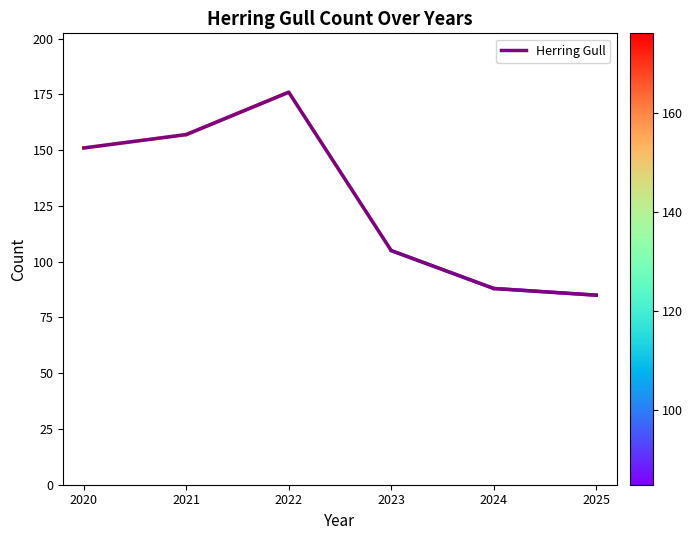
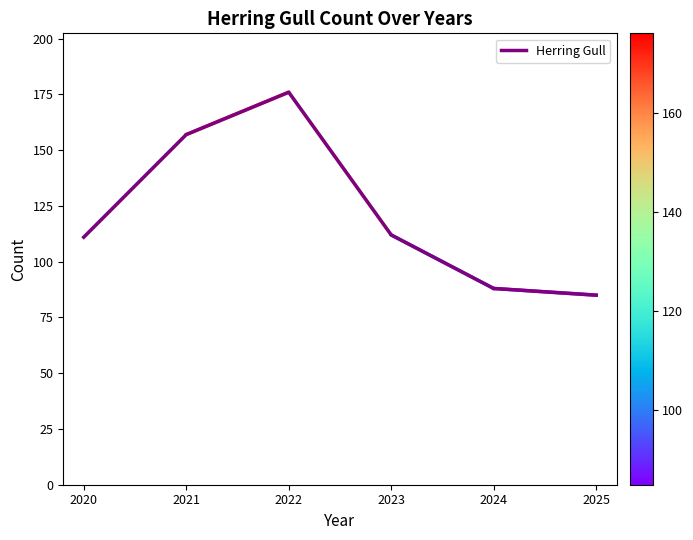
Herring Gull, 2020: 151 -> 111
Herring Gull, 2023: 105 -> 112
